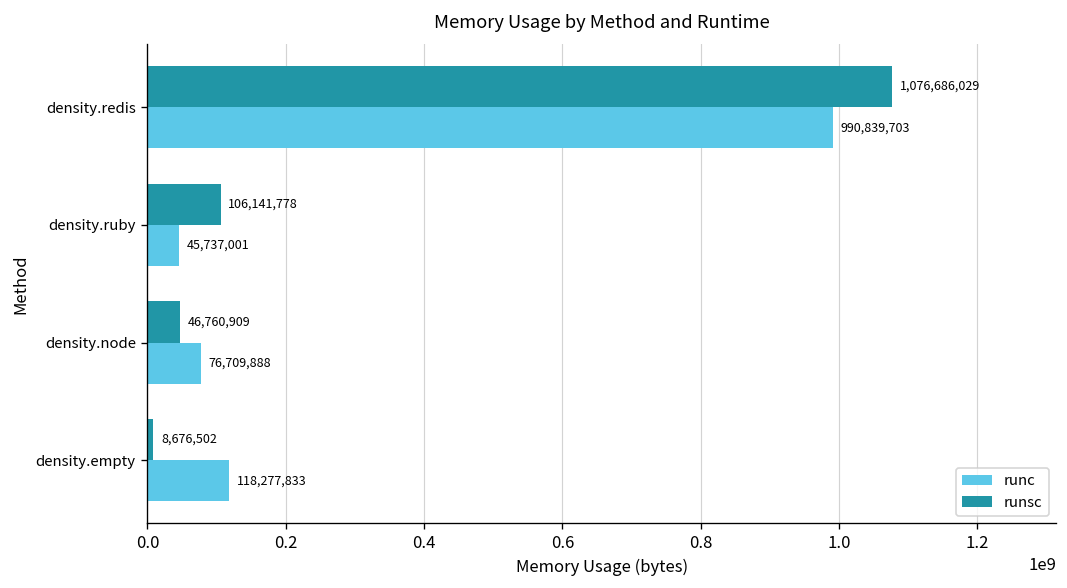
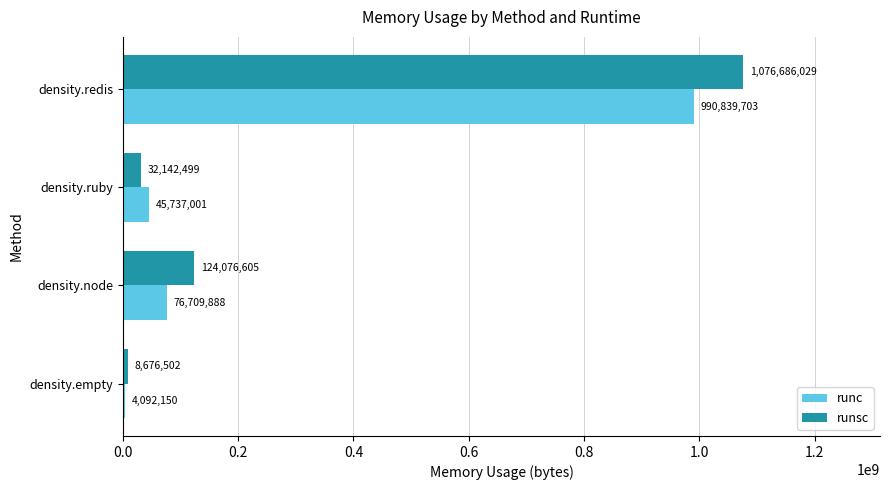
runsc, density.ruby: 106,141,778 -> 32,142,499
runsc, density.node: 46,760,909 -> 124,076,605
runc, density.empty: 118,277,833 -> 4,092,150
